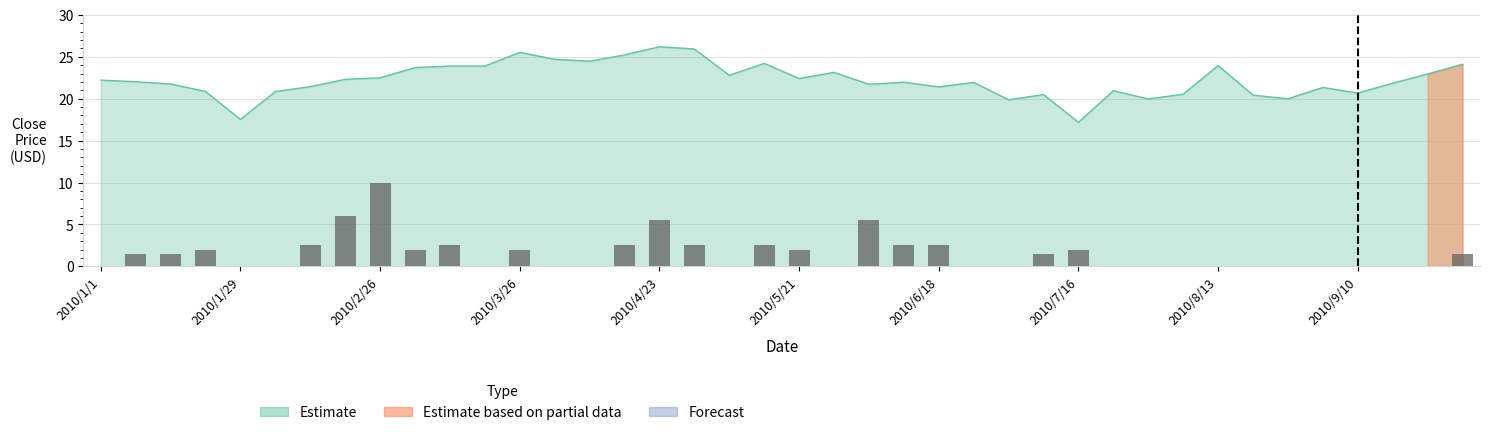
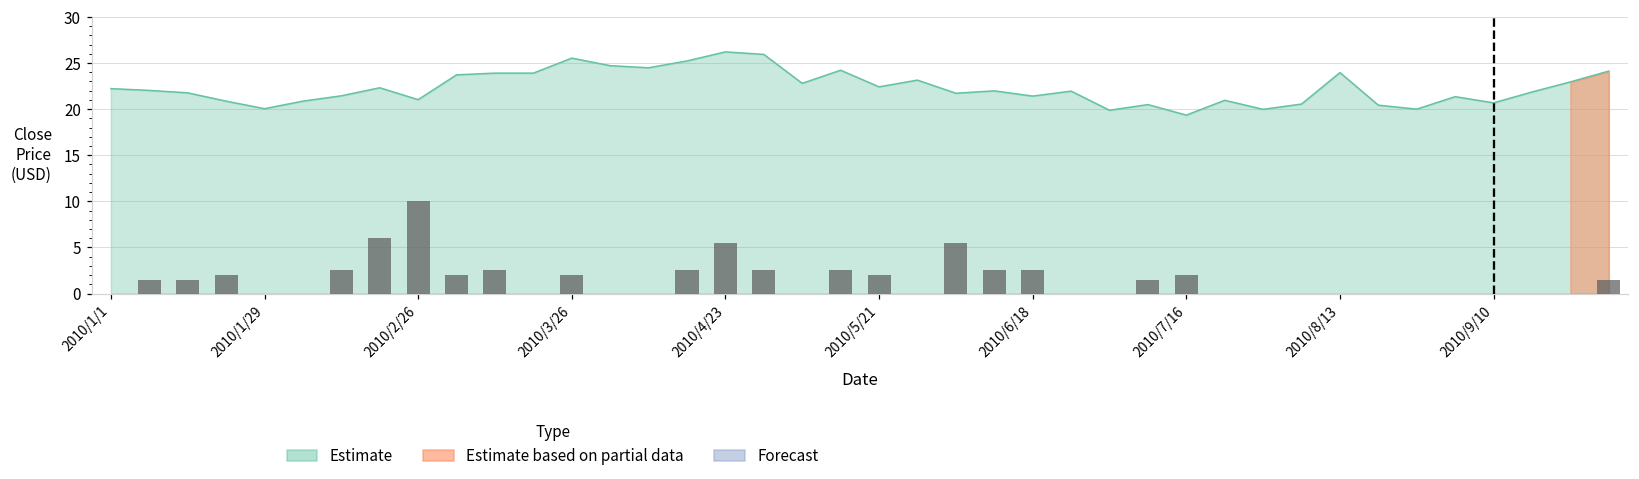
Estimate, 2010/1/29: 18 -> 20
Estimate, 2010/2/26: 22 -> 21
Estimate, 2010/7/16: 17 -> 19
